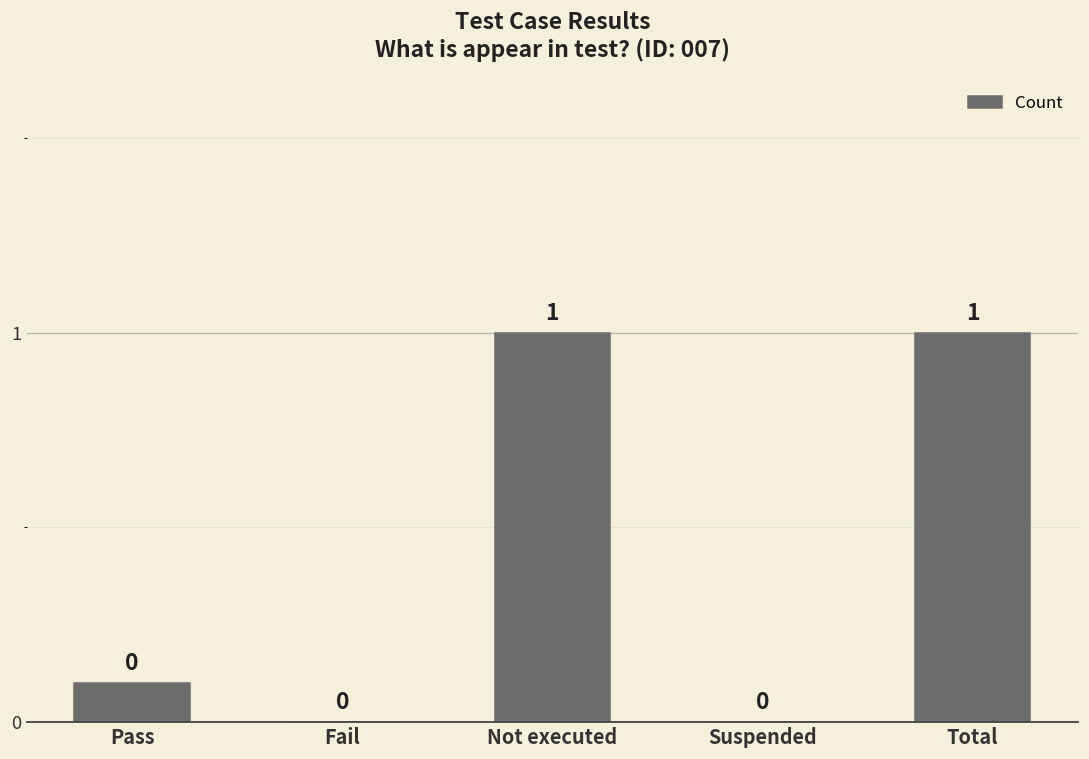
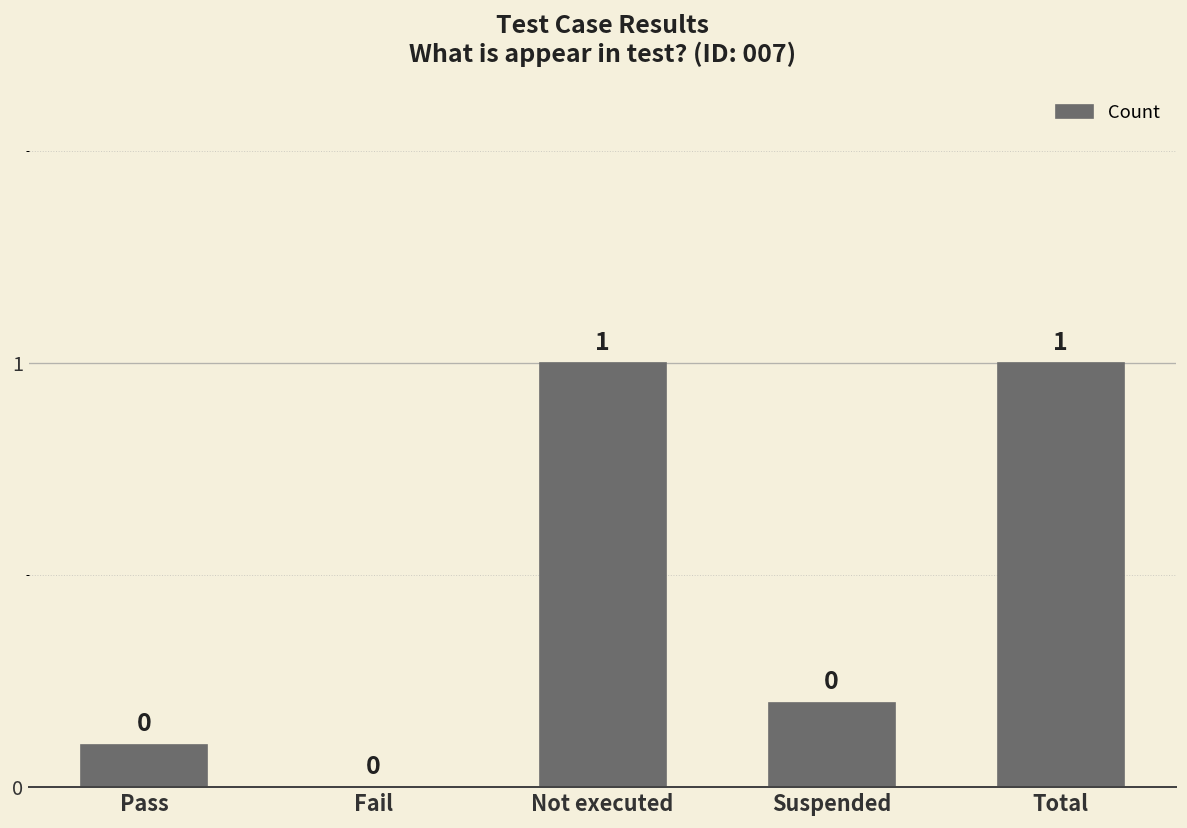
Suspended: 0.0 -> 0.2
